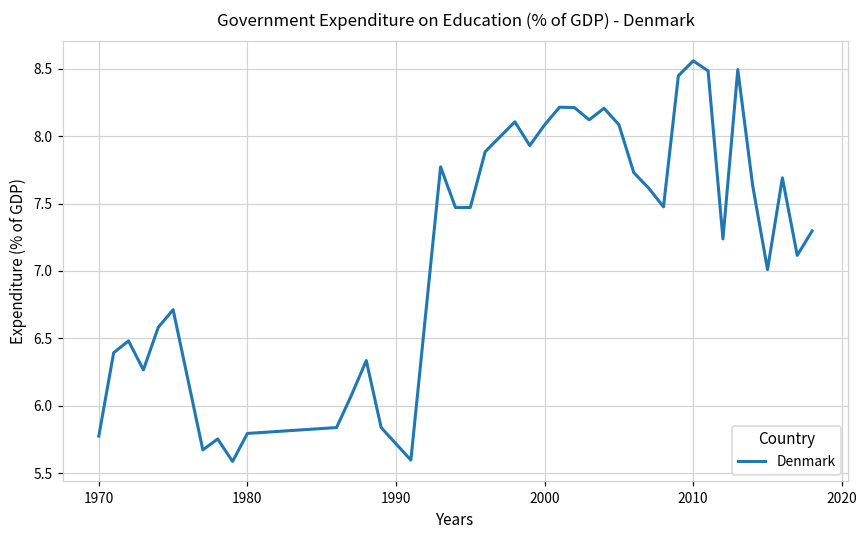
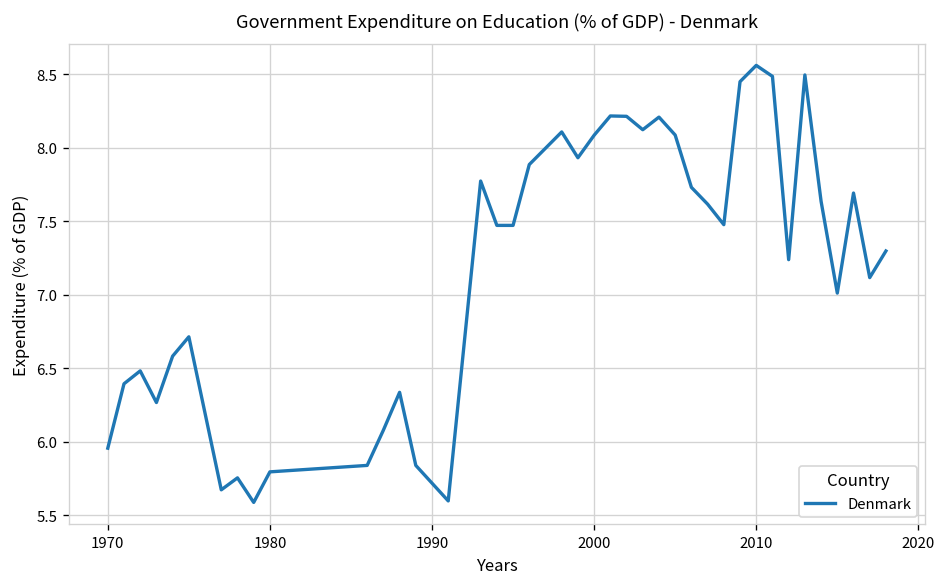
1970: 5.77 -> 5.96
